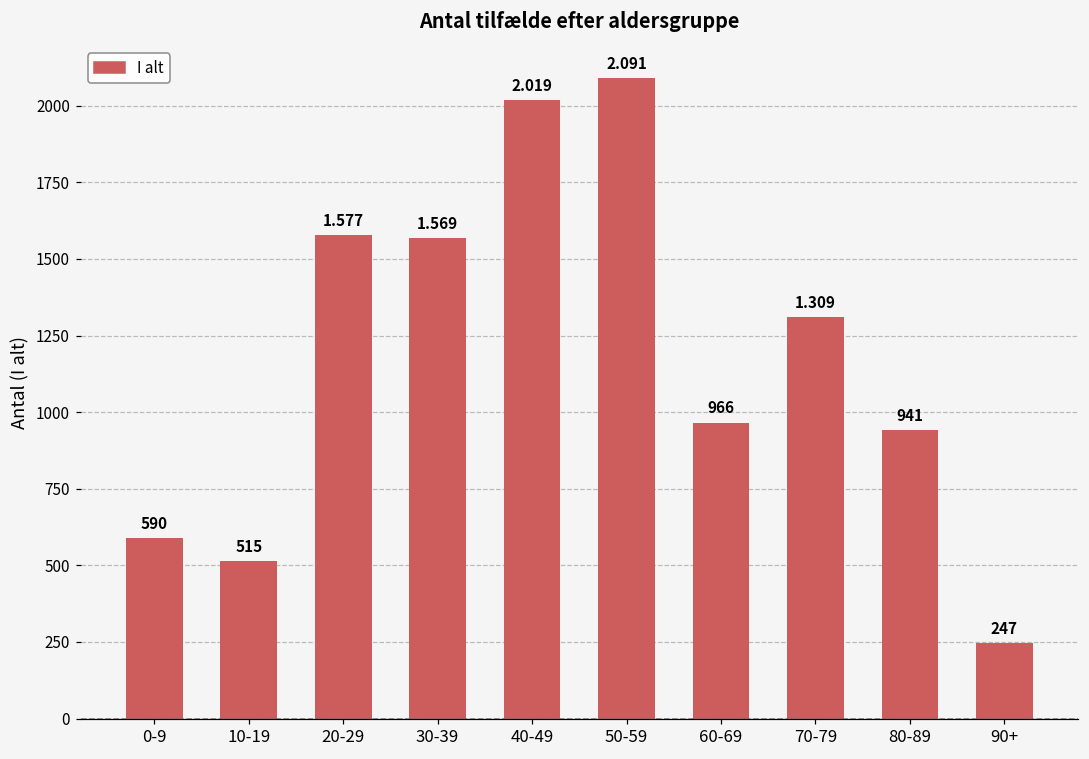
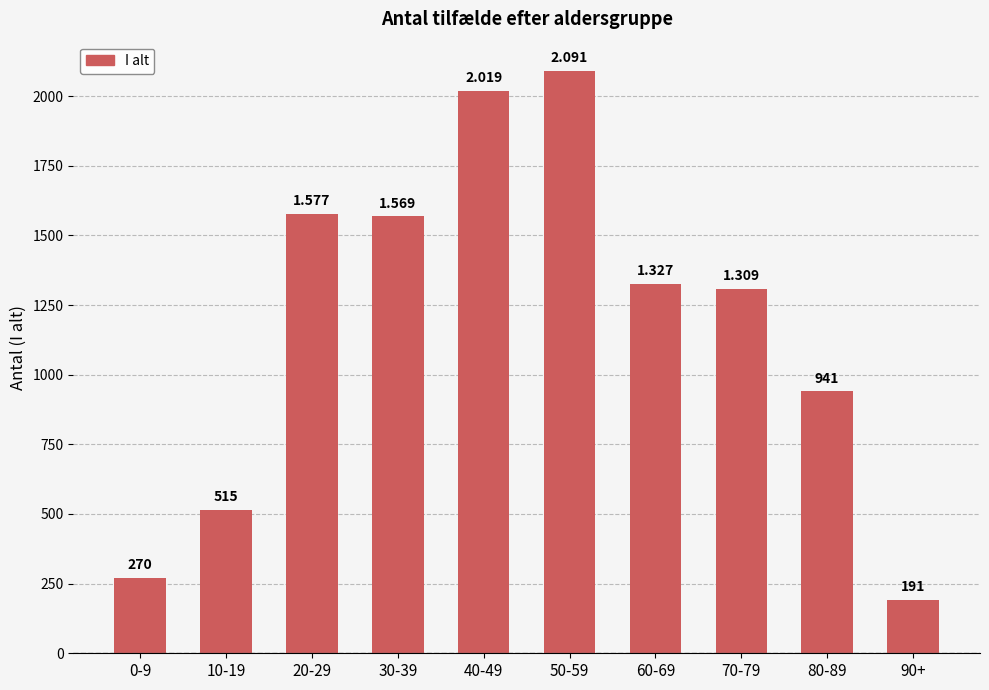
0-9: 590 -> 270
60-69: 966 -> 1.327
90+: 247 -> 191
